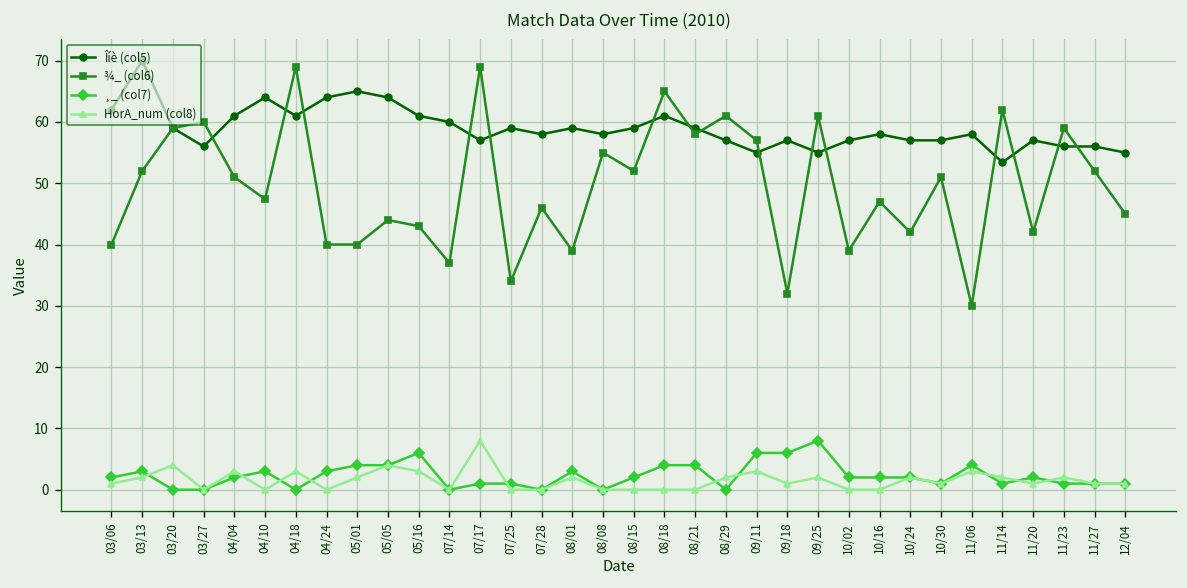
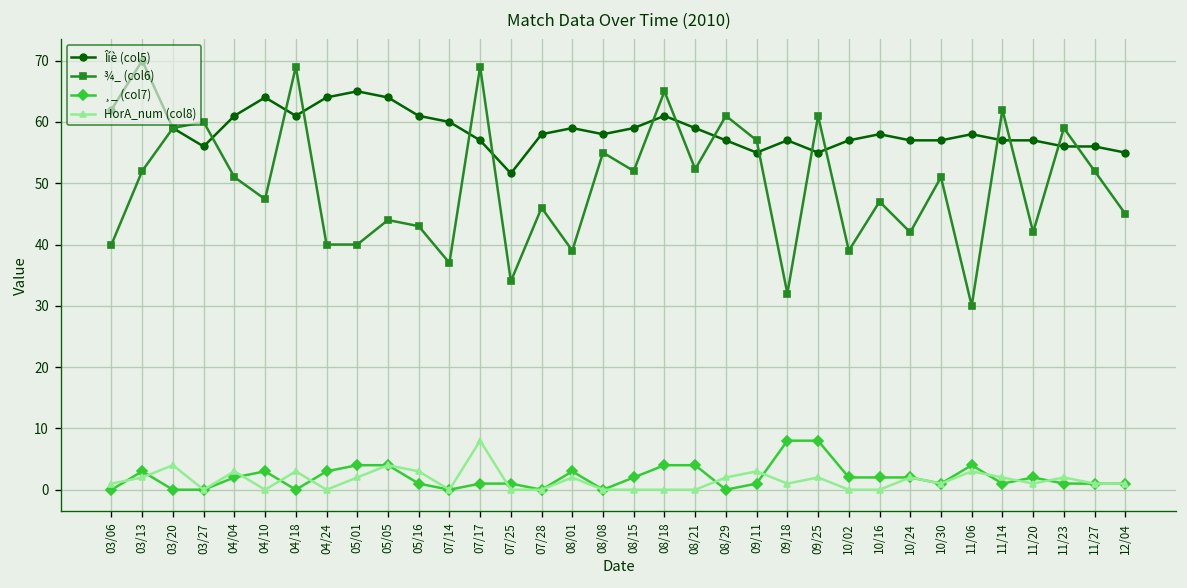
¸_ (col7), 03/06: 2 -> 0
¸_ (col7), 05/16: 6 -> 1
Îíè (col5), 07/25: 59 -> 52
¾_ (col6), 08/21: 58 -> 52
¸_ (col7), 09/11: 6 -> 1
¸_ (col7), 09/18: 6 -> 8
Îíè (col5), 11/14: 53 -> 57
